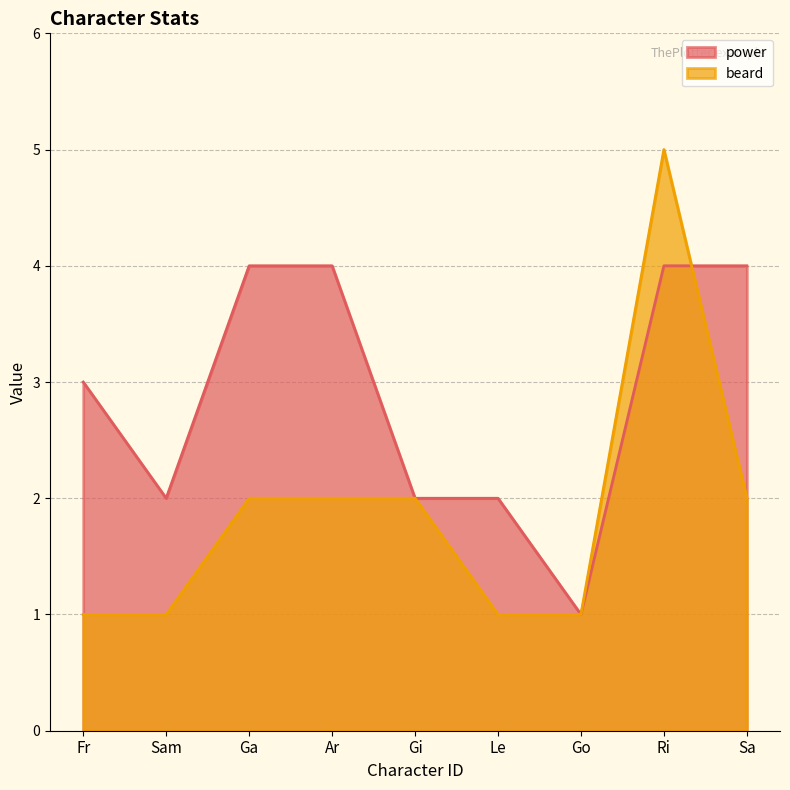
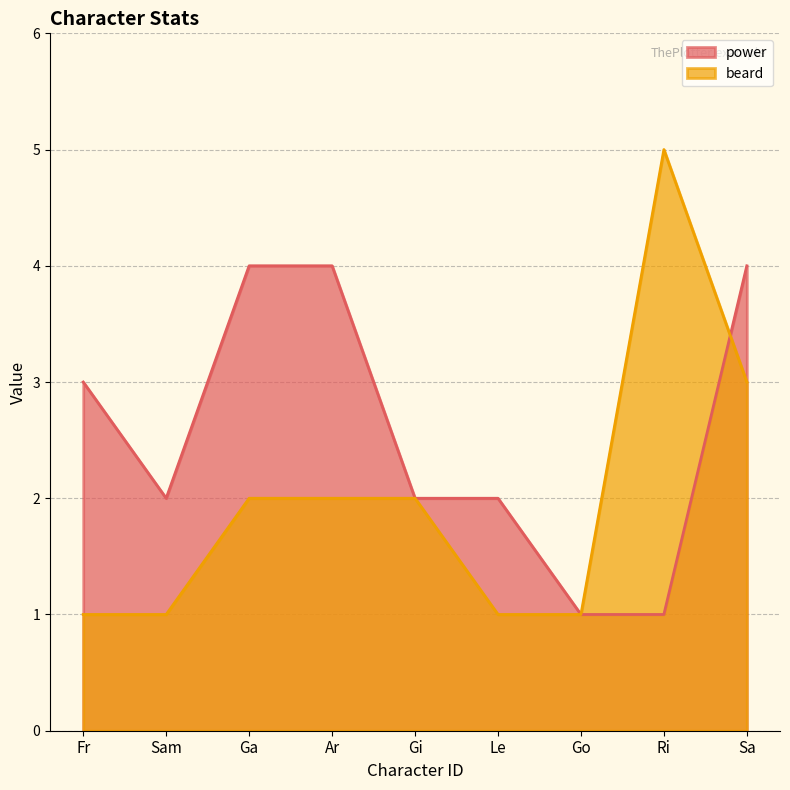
power, Ri: 4 -> 1
beard, Sa: 2 -> 3
